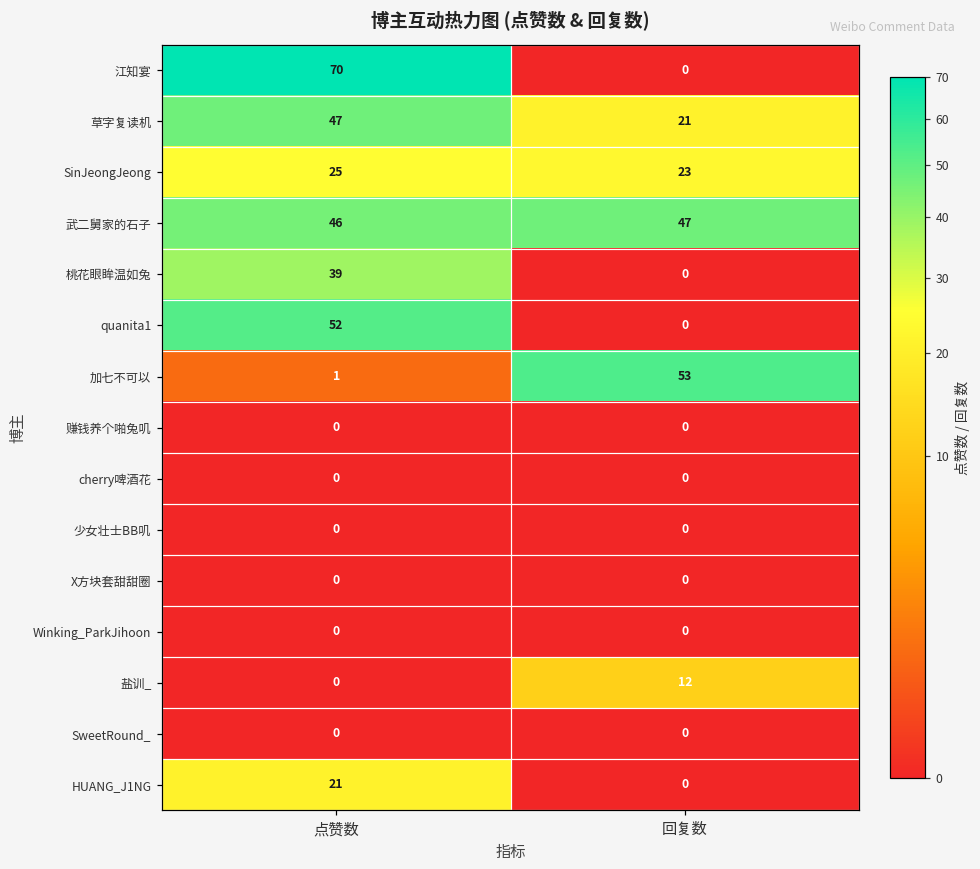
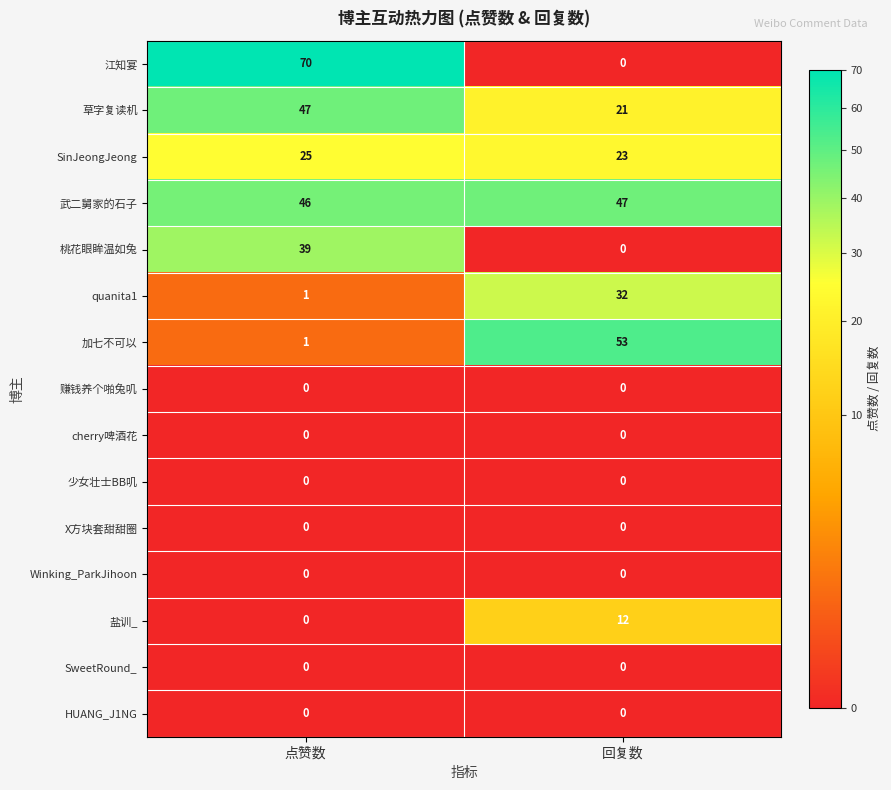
quanita1, 点赞数: 52 -> 1
quanita1, 回复数: 0 -> 32
HUANG_J1NG, 点赞数: 21 -> 0
